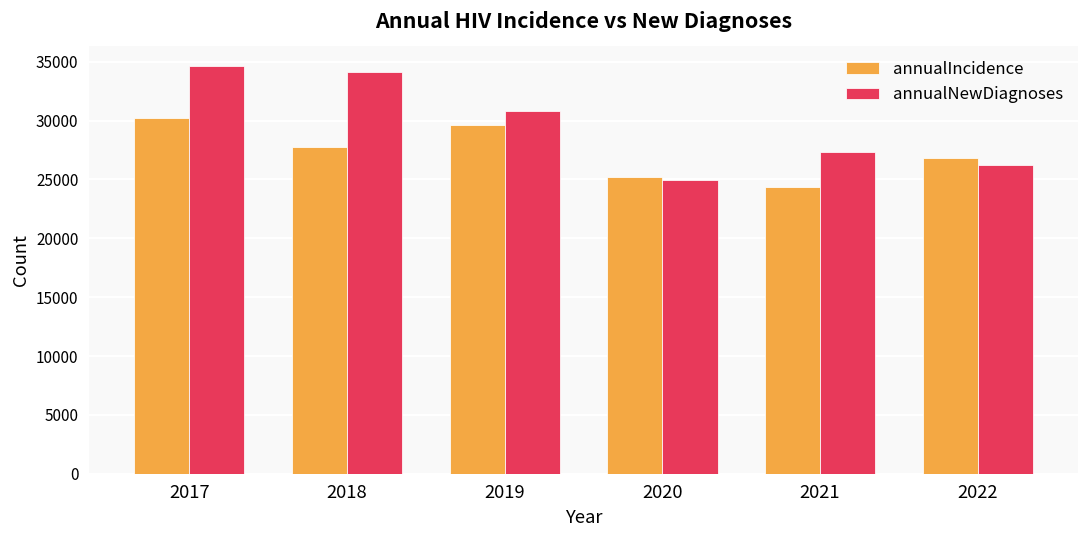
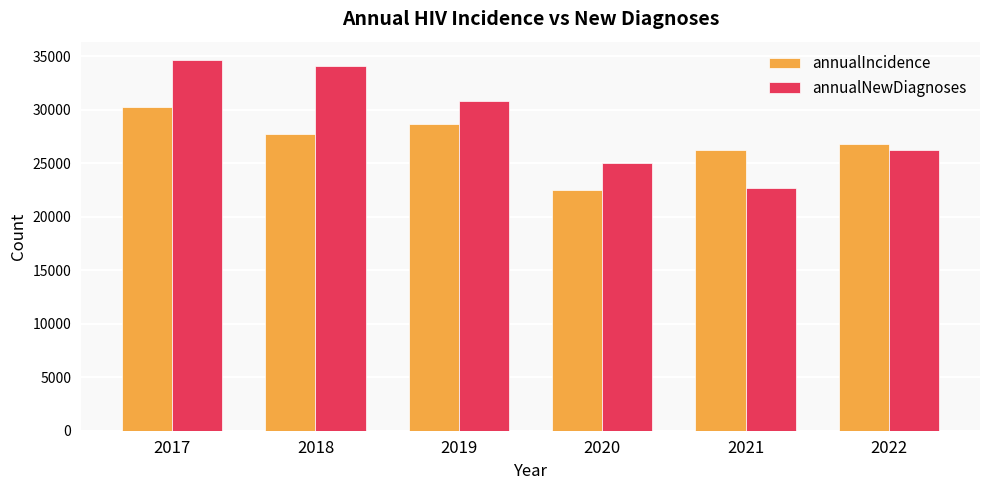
annualIncidence, 2019: 29600 -> 28600
annualIncidence, 2020: 25200 -> 22500
annualIncidence, 2021: 24400 -> 26200
annualNewDiagnoses, 2021: 27300 -> 22700
